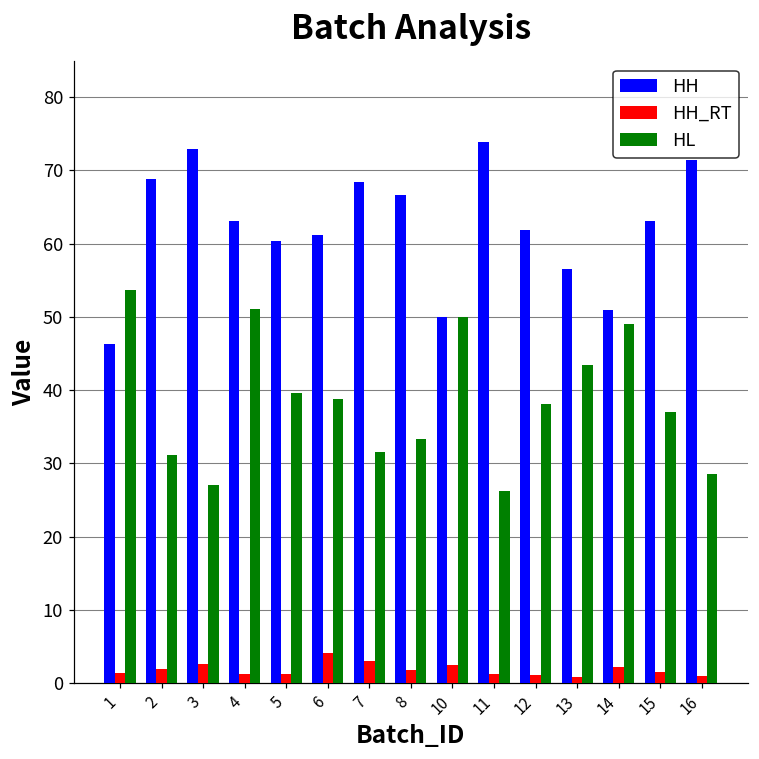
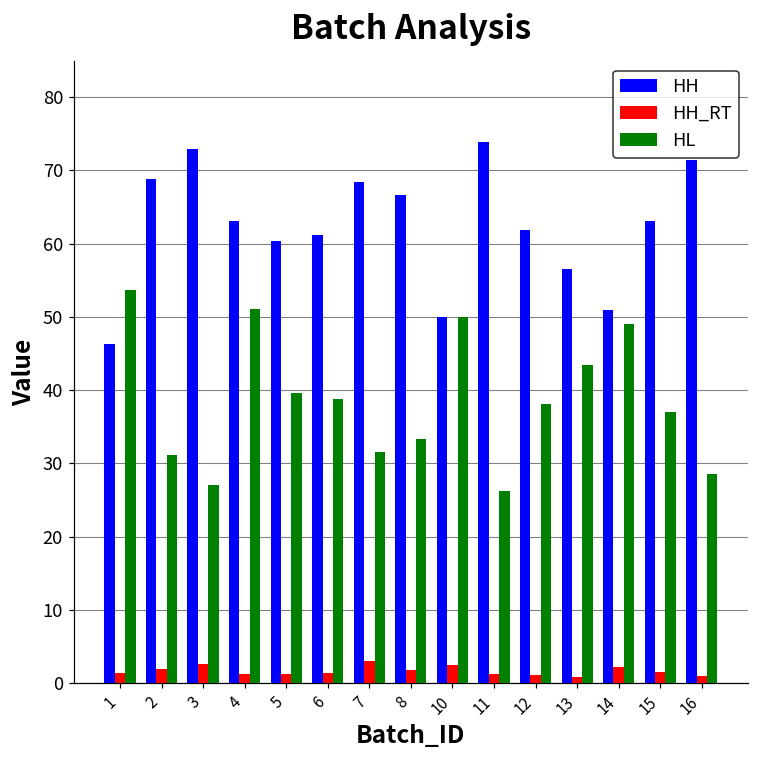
HH_RT, 6: 4 -> 1
